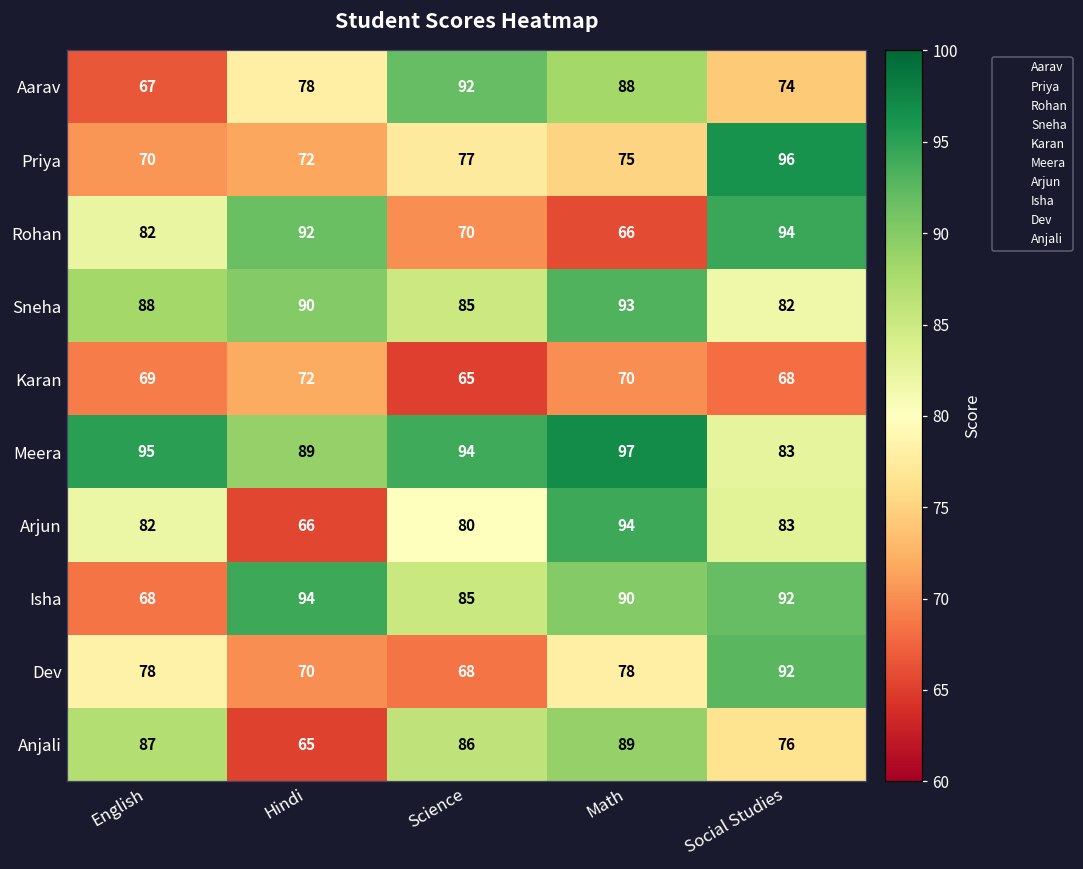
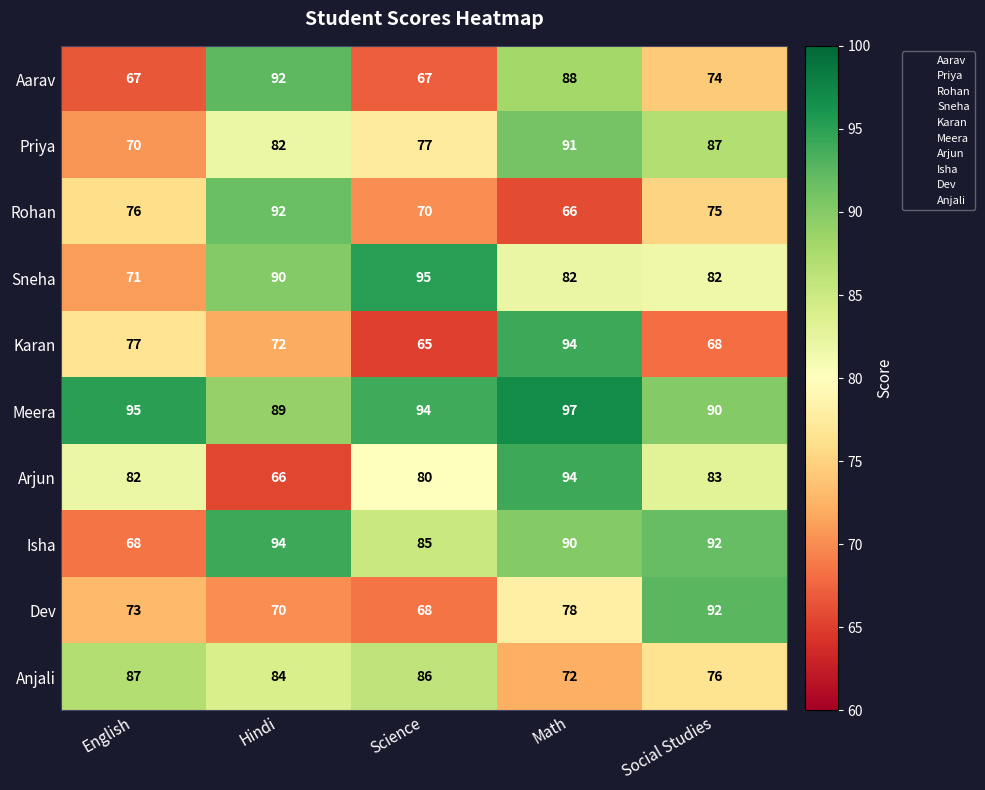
Aarav, Hindi: 78 -> 92
Aarav, Science: 92 -> 67
Priya, Hindi: 72 -> 82
Priya, Math: 75 -> 91
Priya, Social Studies: 96 -> 87
Rohan, English: 82 -> 76
Rohan, Social Studies: 94 -> 75
Sneha, English: 88 -> 71
Sneha, Science: 85 -> 95
Sneha, Math: 93 -> 82
Karan, English: 69 -> 77
Karan, Math: 70 -> 94
Meera, Social Studies: 83 -> 90
Dev, English: 78 -> 73
Anjali, Hindi: 65 -> 84
Anjali, Math: 89 -> 72
